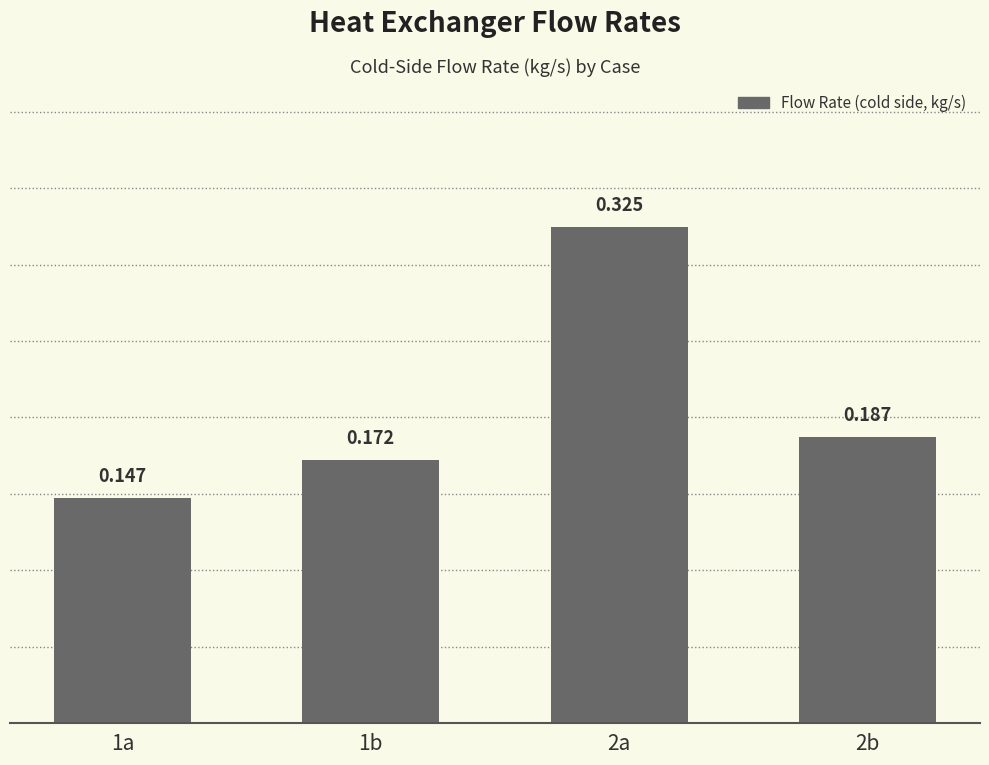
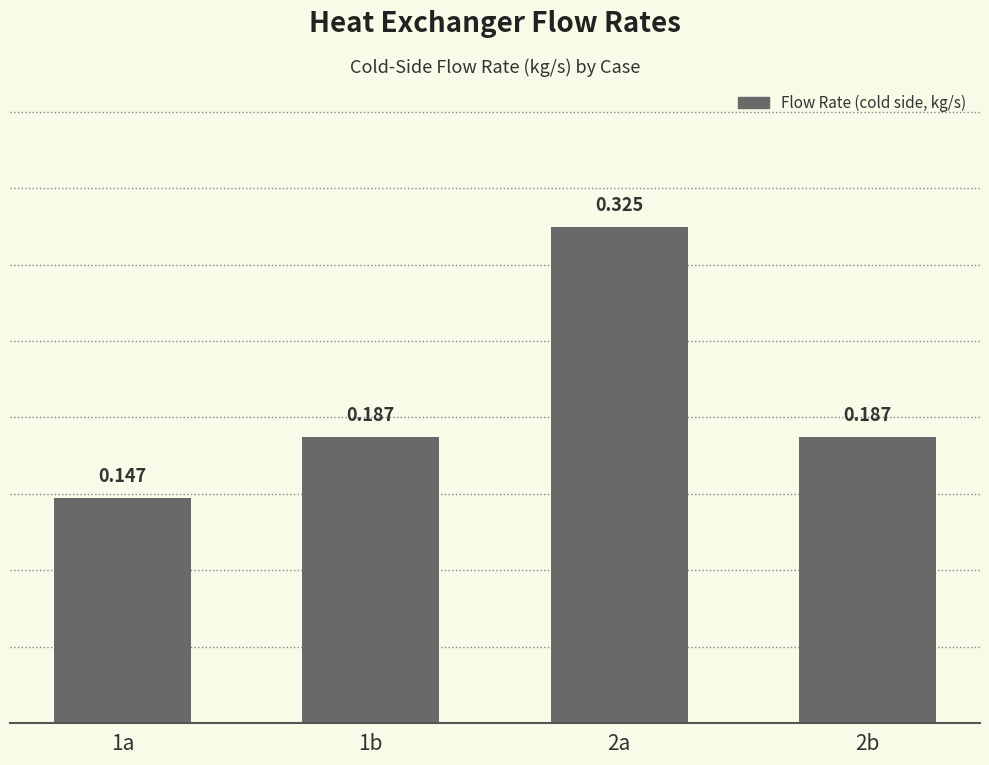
1b: 0.172 -> 0.187
